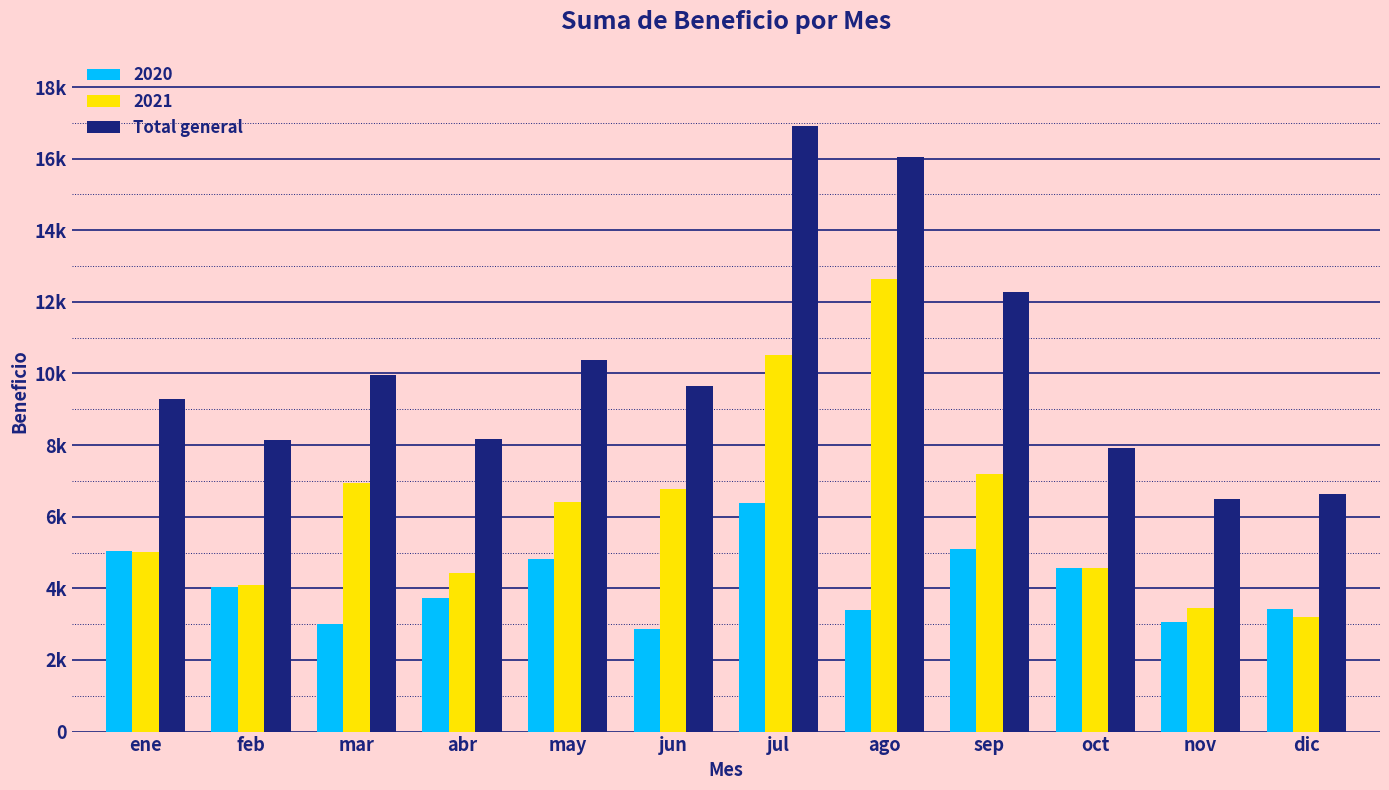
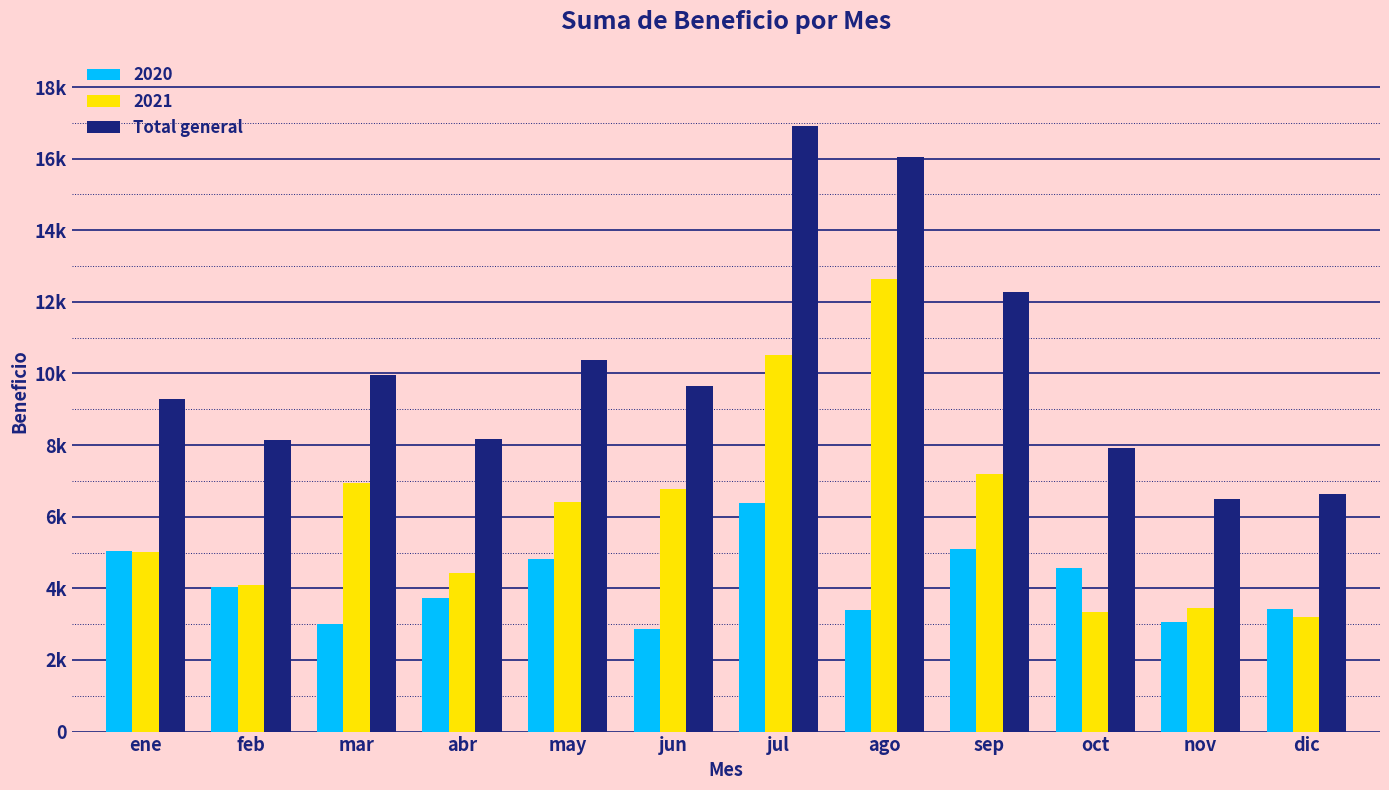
2021, oct: 4600 -> 3300
